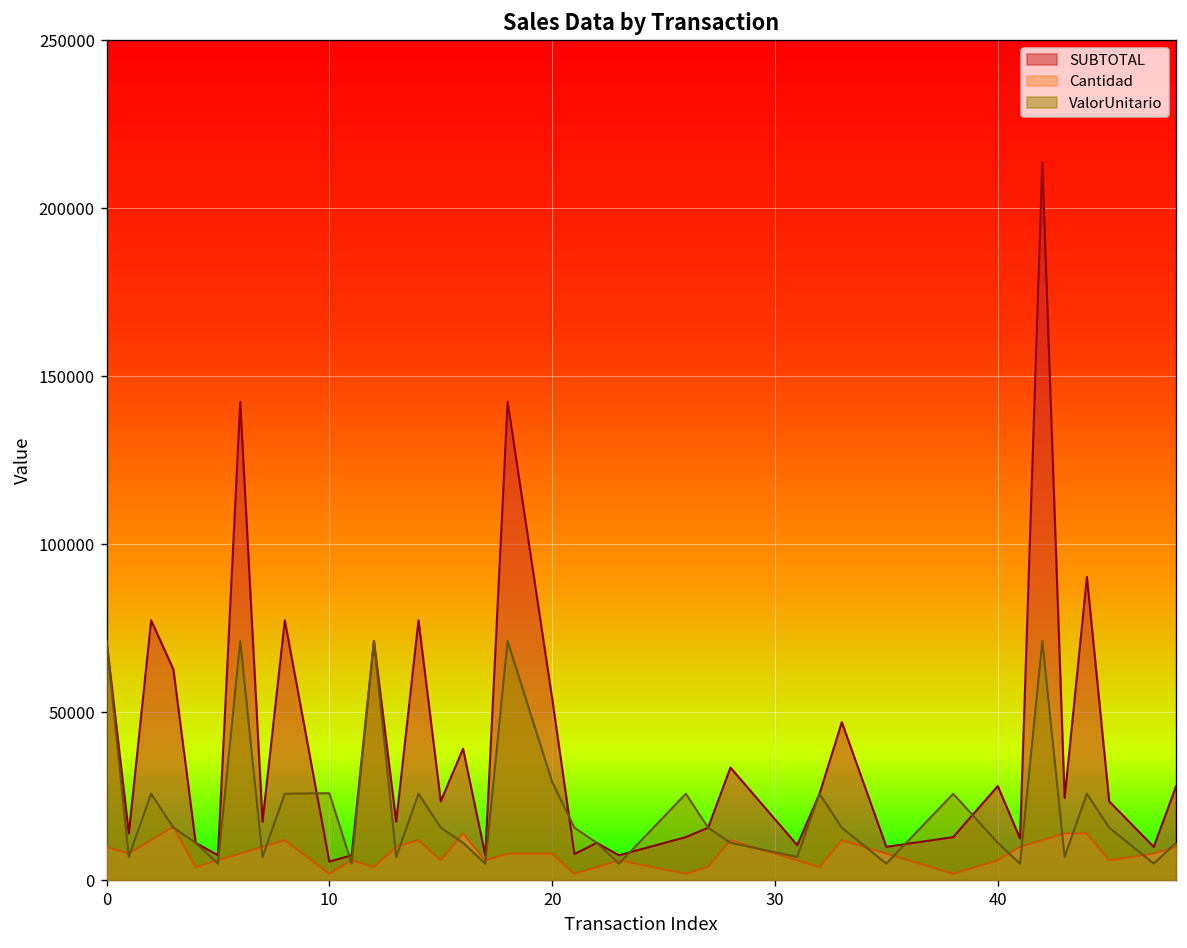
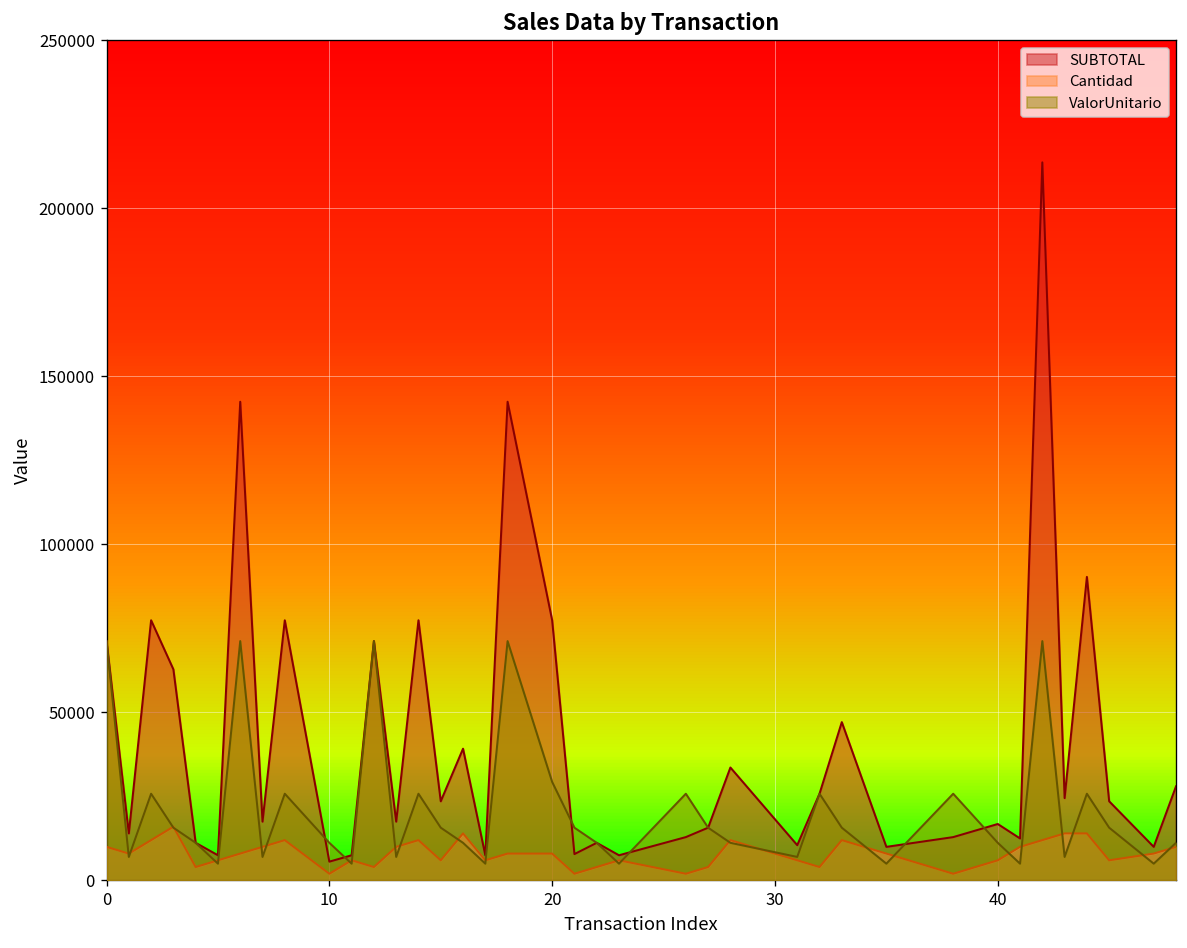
ValorUnitario, 10: 26000 -> 11000
SUBTOTAL, 20: 54000 -> 77000
SUBTOTAL, 40: 28000 -> 17000
